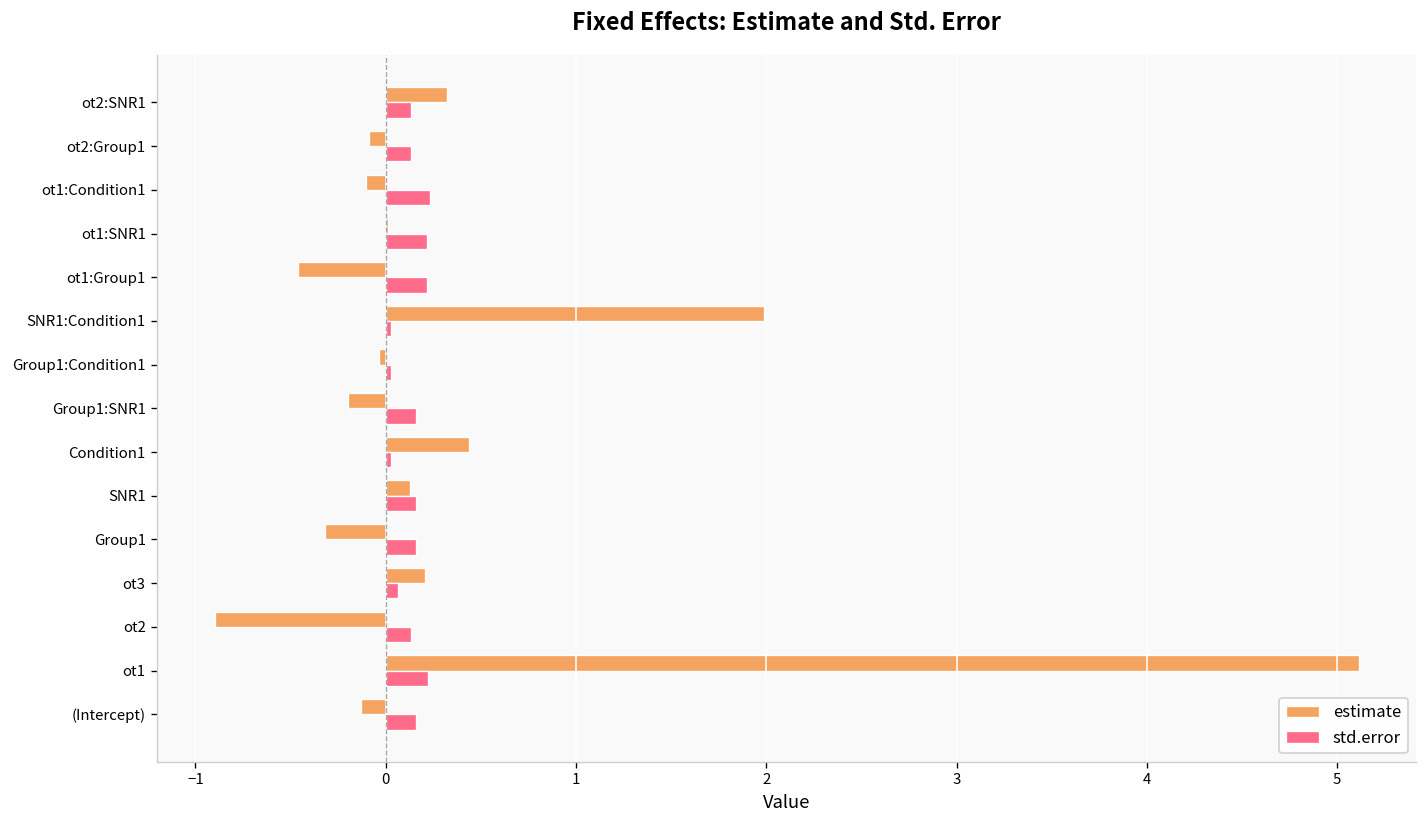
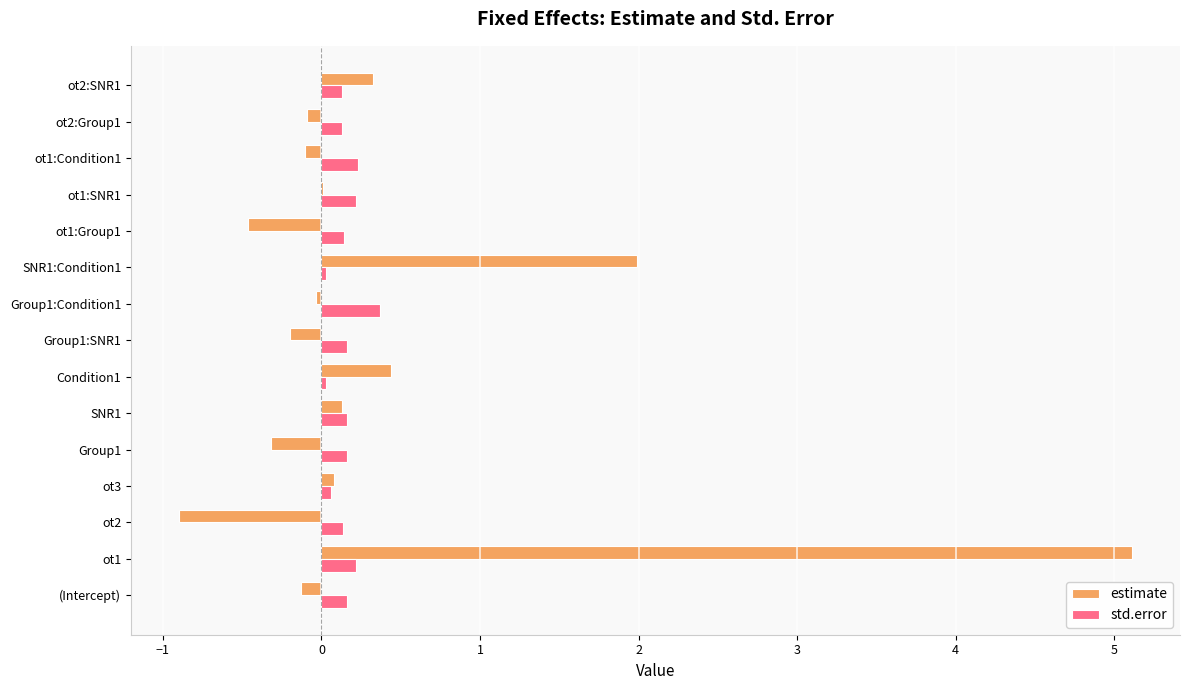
std.error, ot1:Group1: 0.22 -> 0.14
std.error, Group1:Condition1: 0.03 -> 0.37
estimate, ot3: 0.21 -> 0.08
